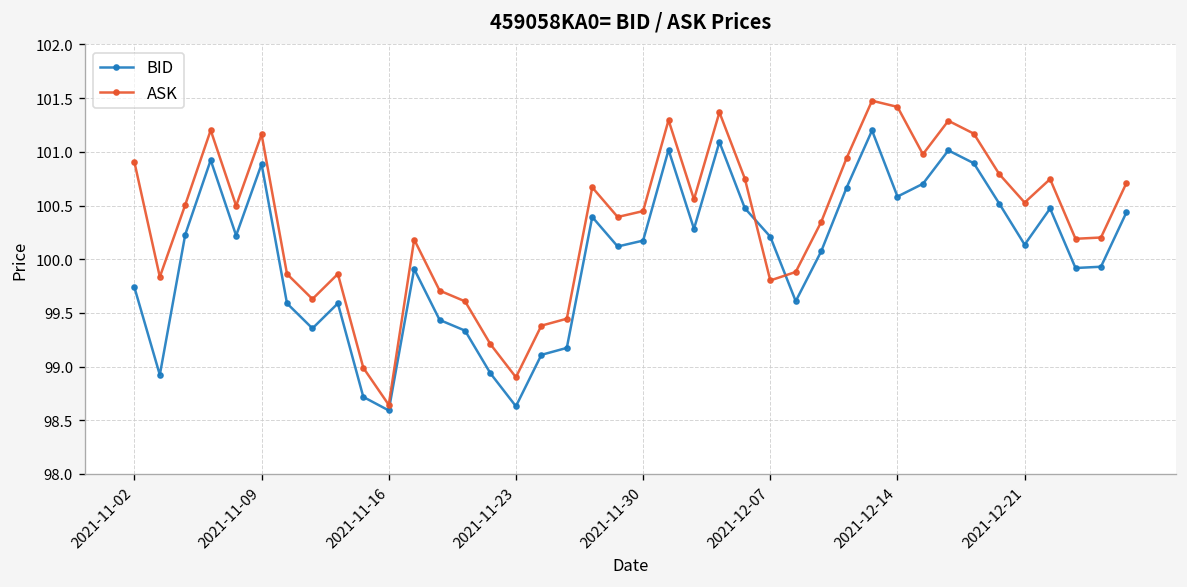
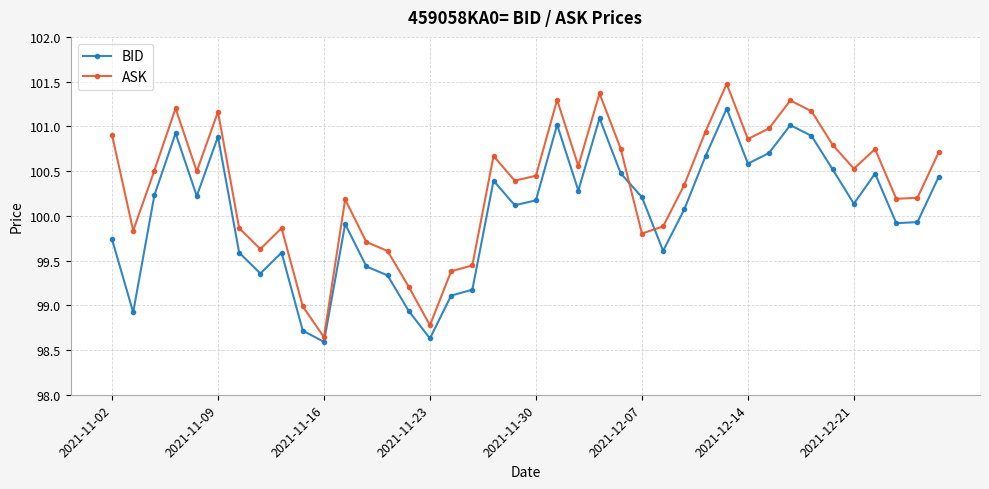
ASK, 2021-11-23: 98.9 -> 98.8
ASK, 2021-12-14: 101.4 -> 100.9
